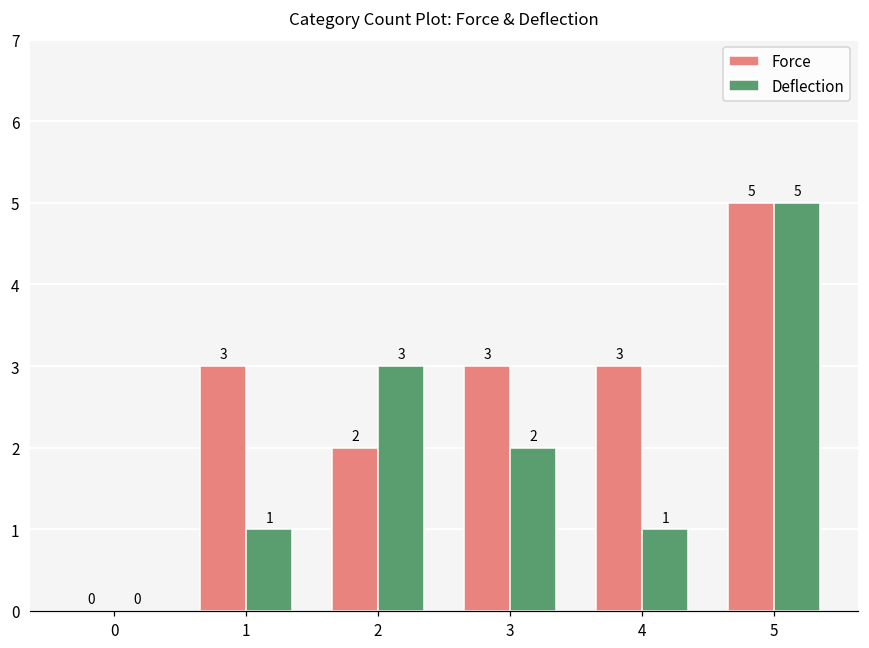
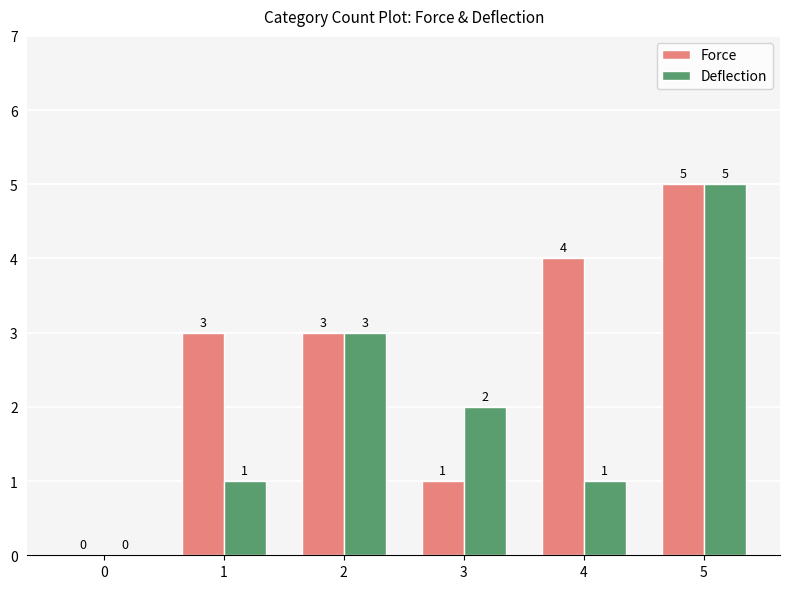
Force, 2: 2 -> 3
Force, 3: 3 -> 1
Force, 4: 3 -> 4
